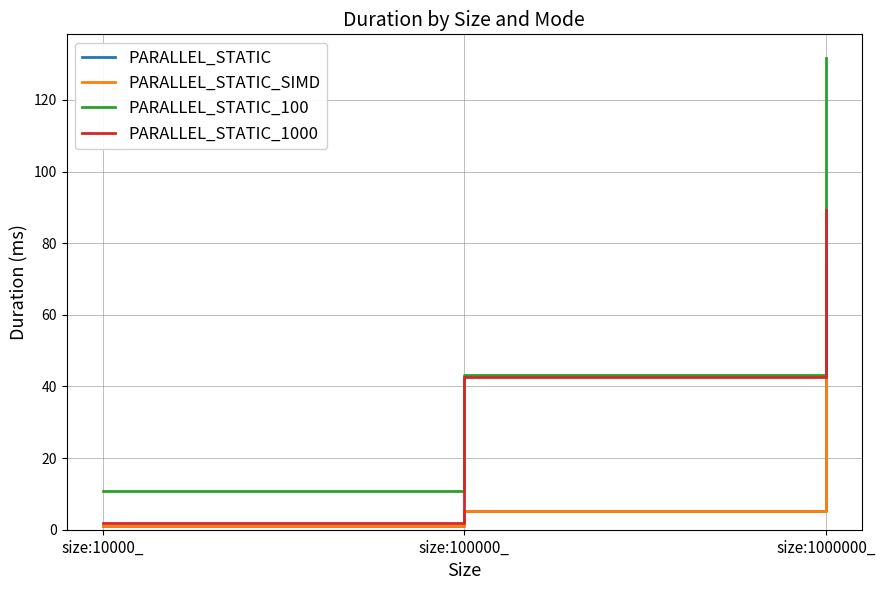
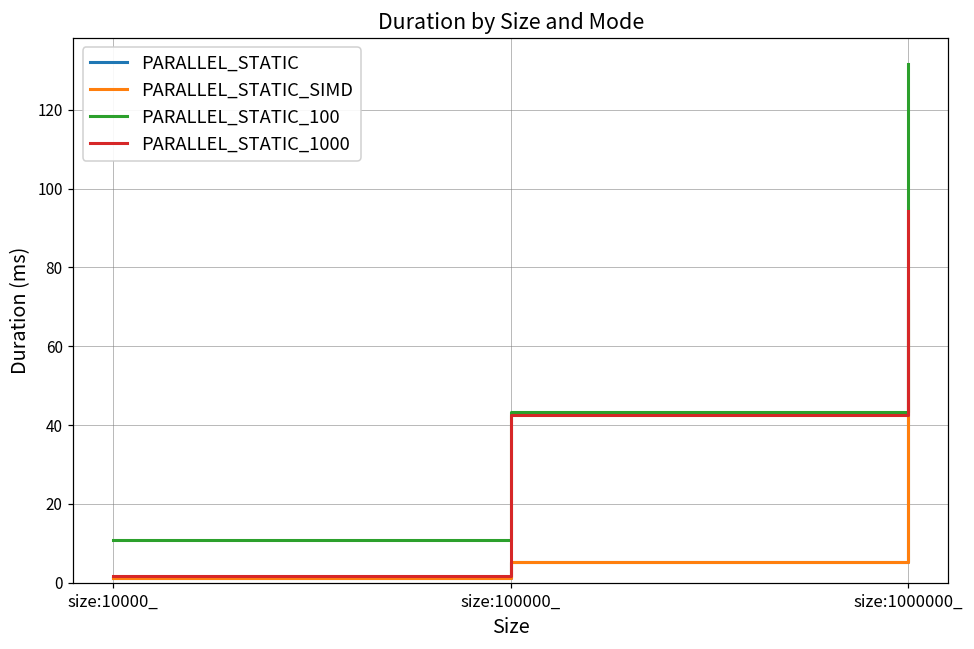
PARALLEL_STATIC_1000, size:1000000_: 89 -> 94
